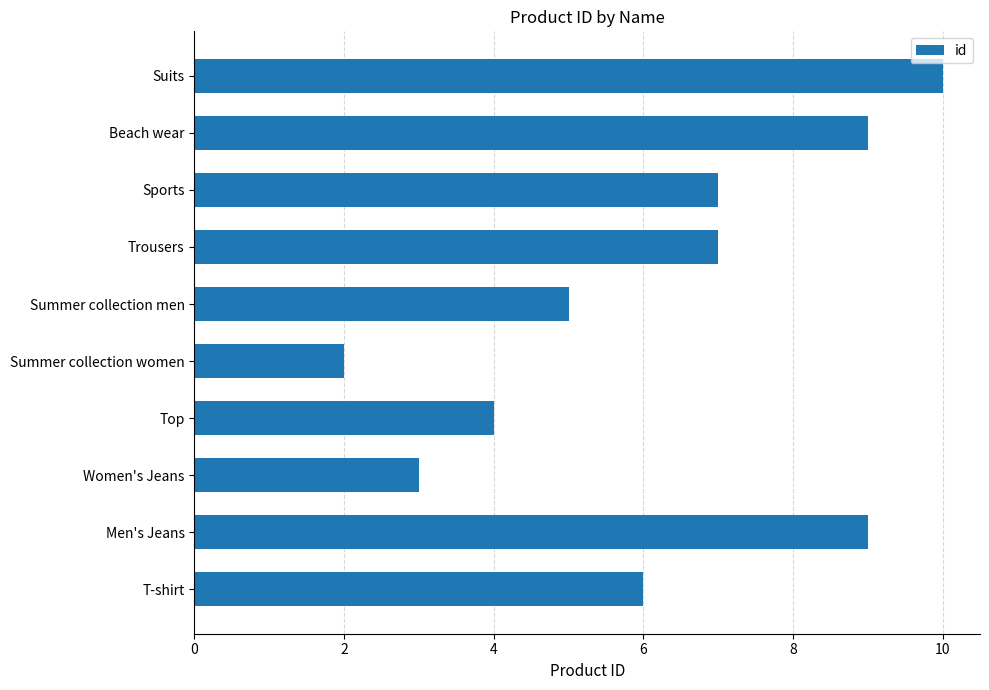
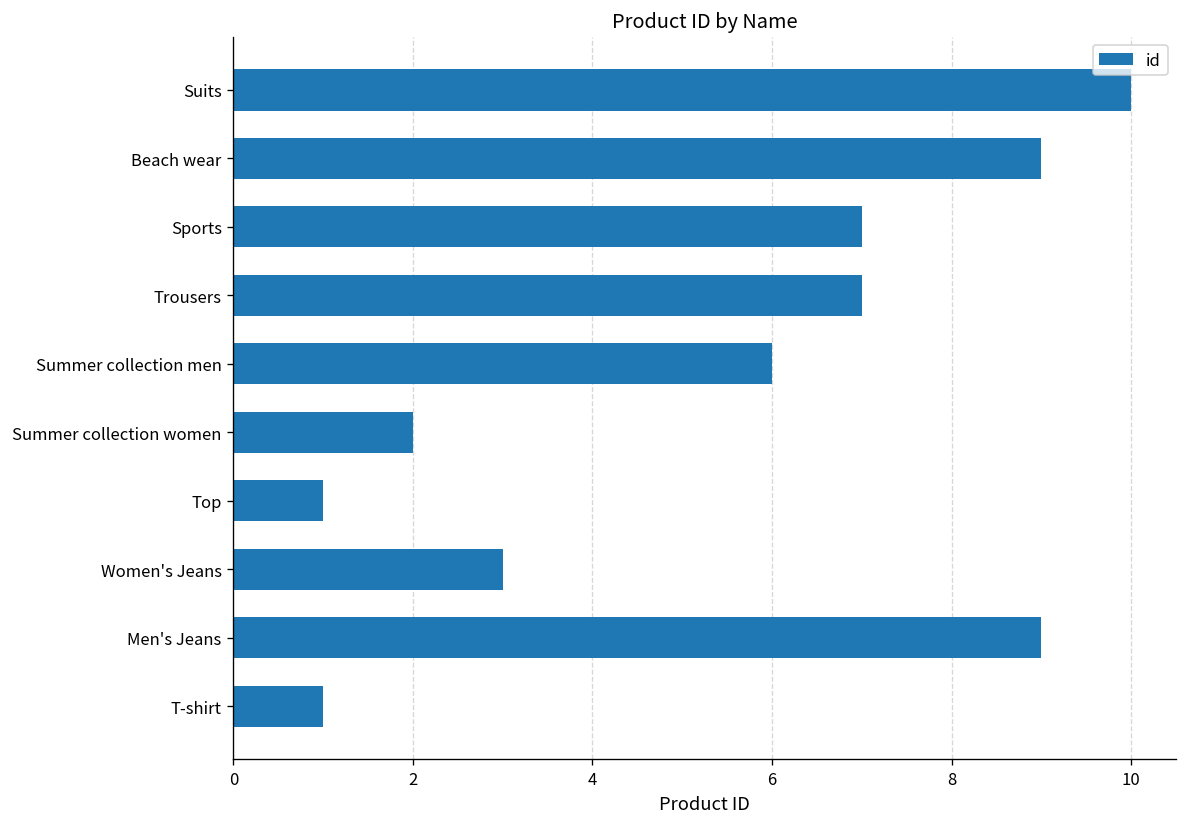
Summer collection men: 5 -> 6
Top: 4 -> 1
T-shirt: 6 -> 1
